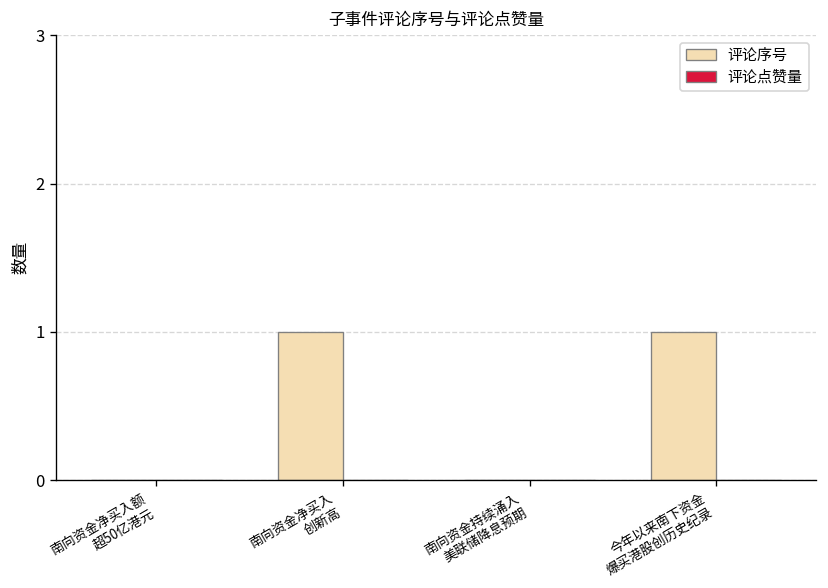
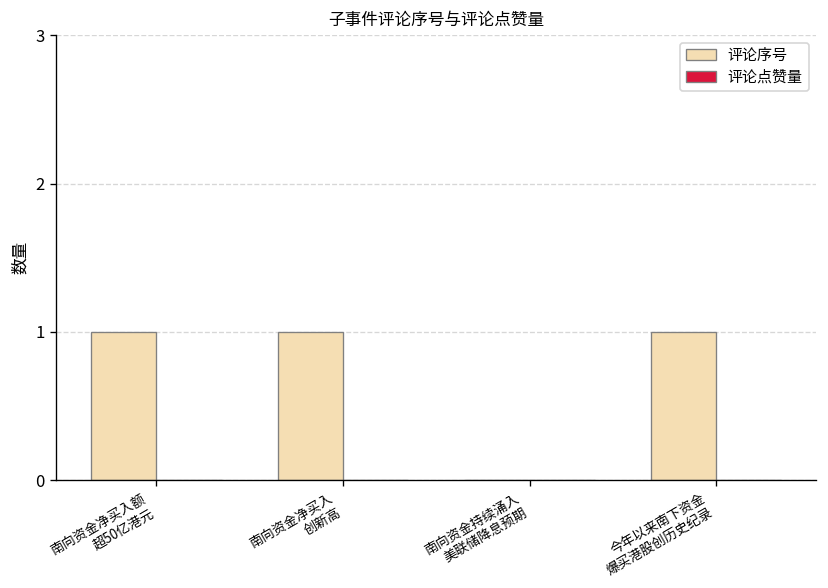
评论序号, 南向资金净买入额 超50亿港元: 0 -> 1
